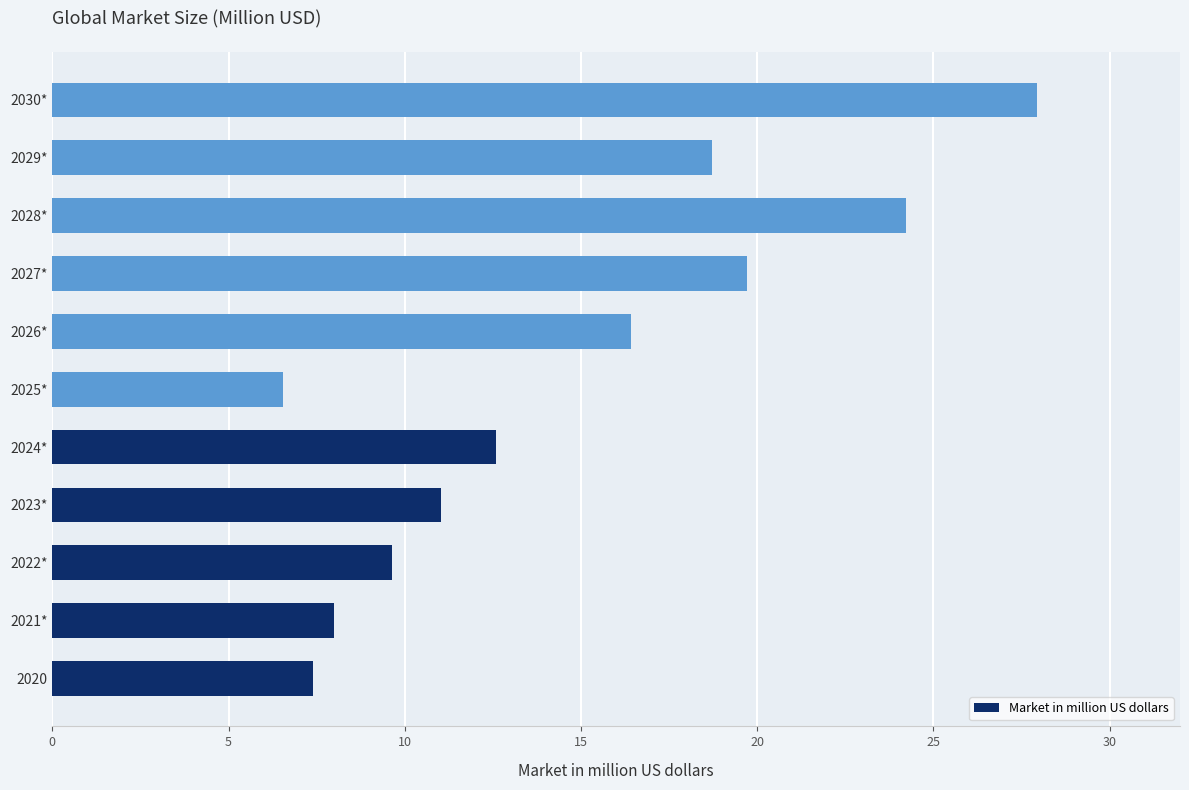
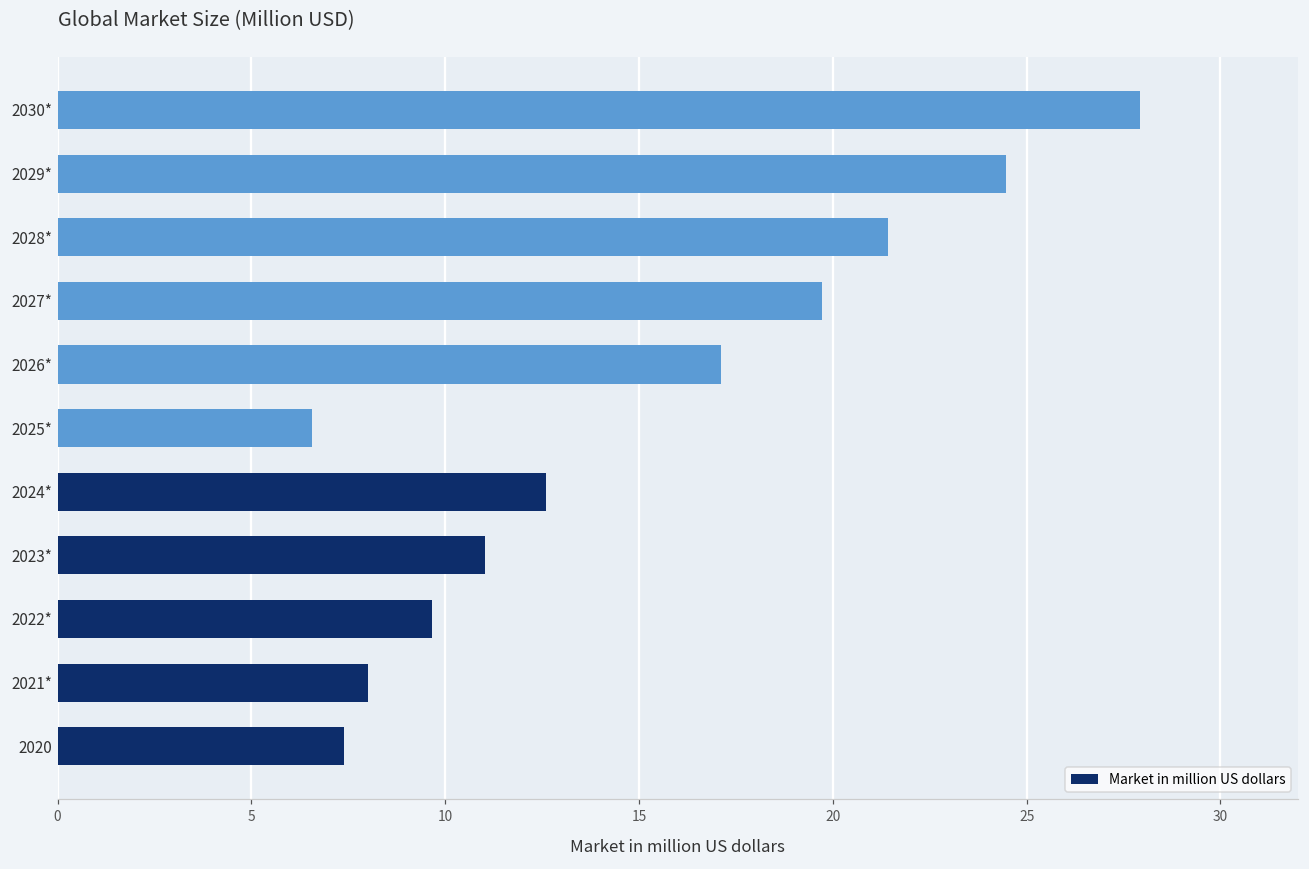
2029*: 18.7 -> 24.5
2028*: 24.2 -> 21.4
2026*: 16.4 -> 17.1
